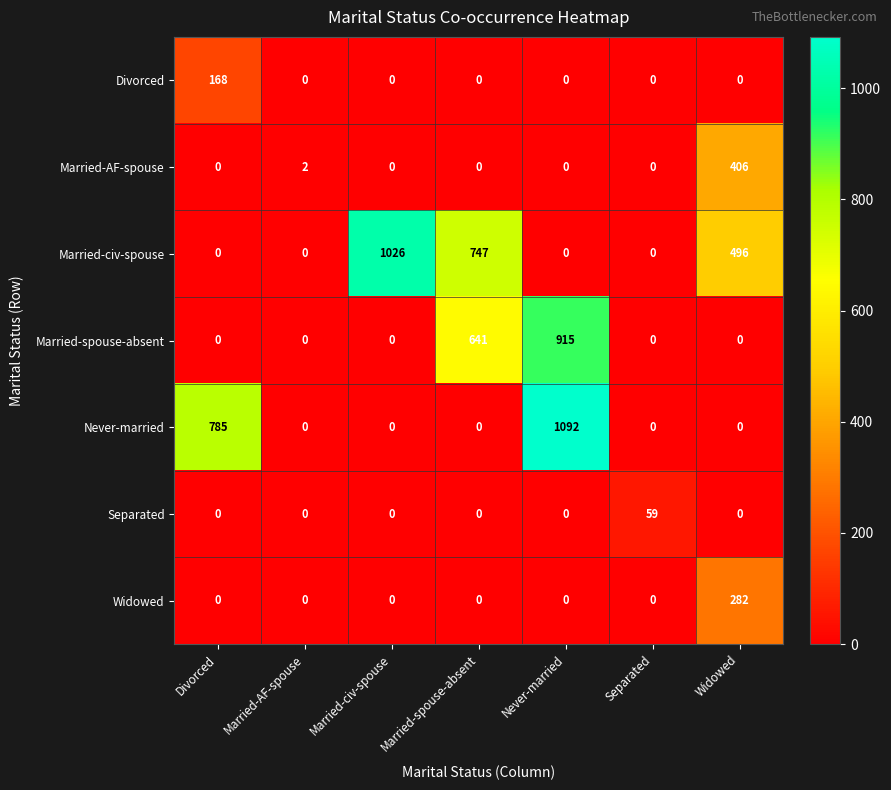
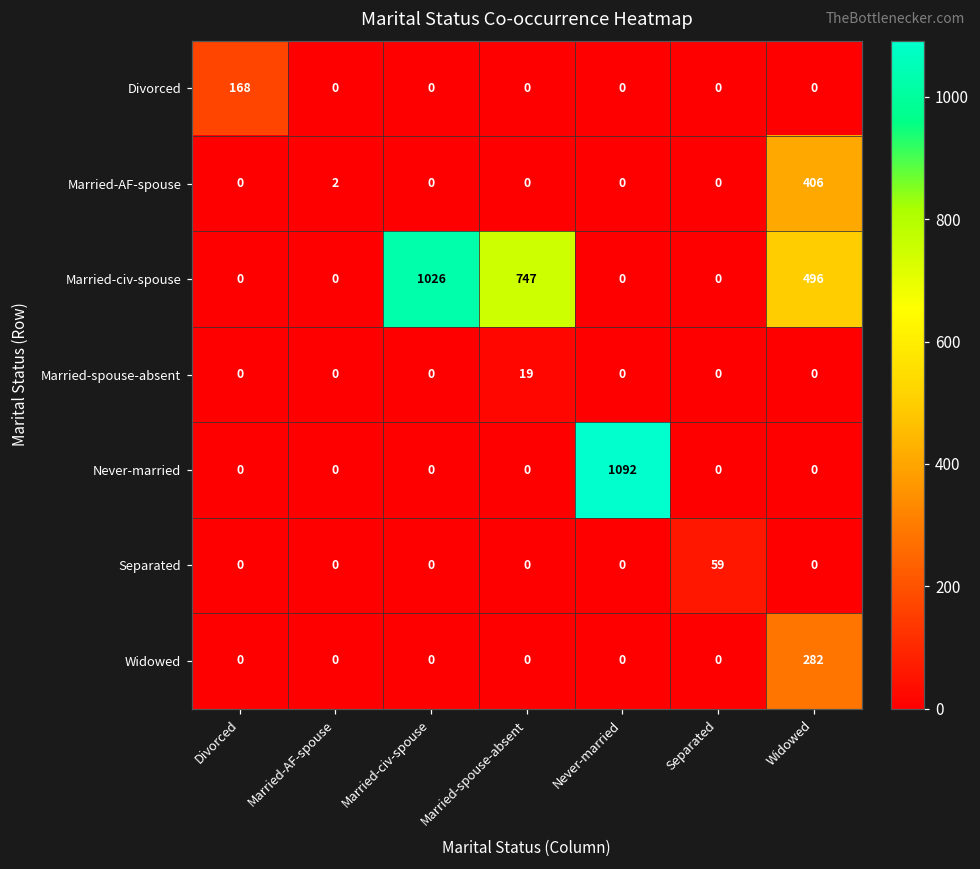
Married-spouse-absent, Married-spouse-absent: 641 -> 19
Married-spouse-absent, Never-married: 915 -> 0
Never-married, Divorced: 785 -> 0
